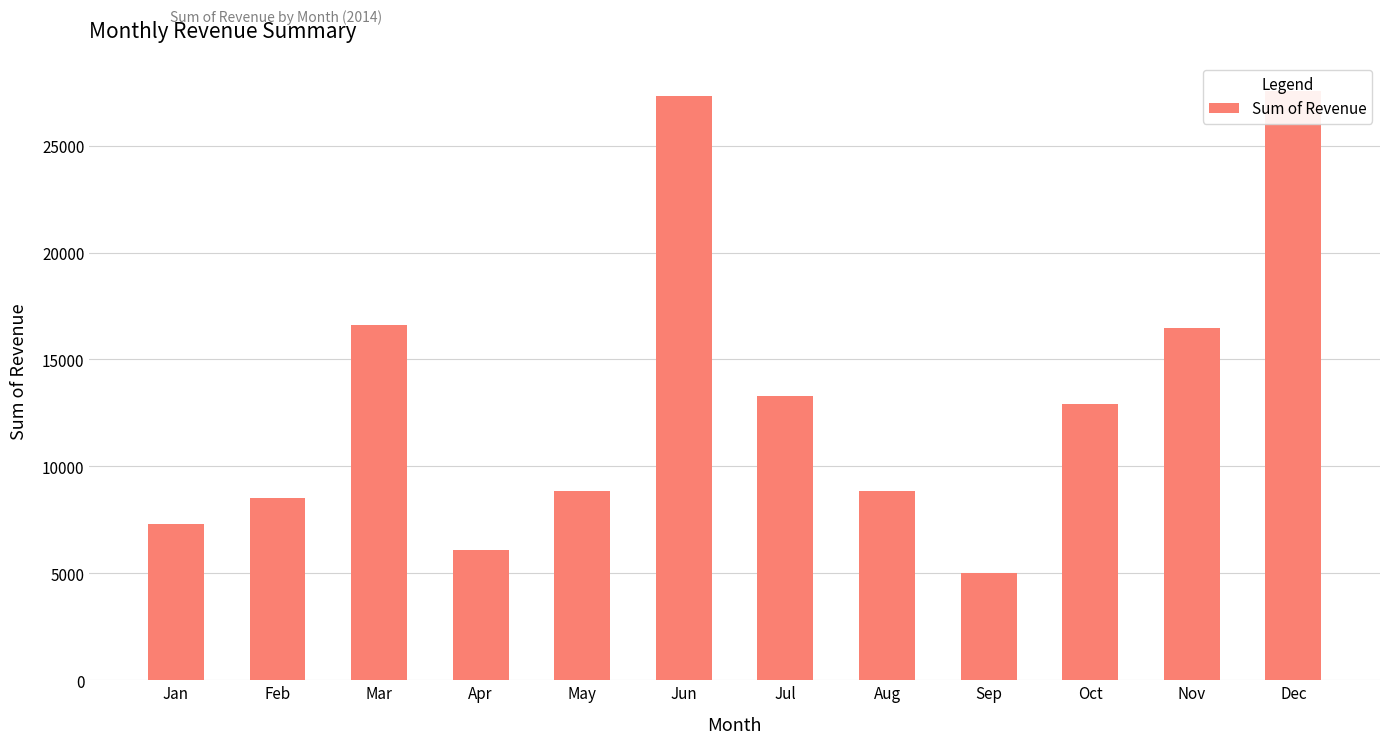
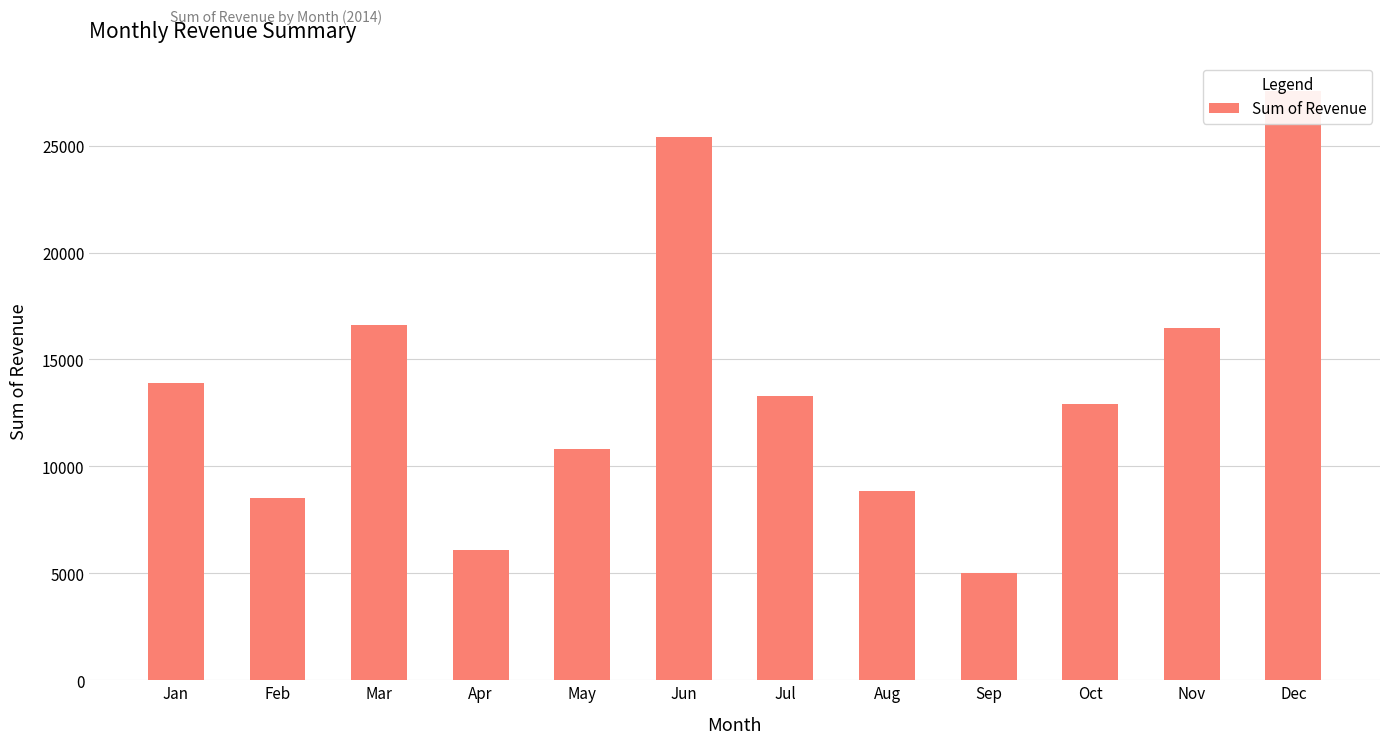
Jan: 7300 -> 13900
May: 8800 -> 10800
Jun: 27300 -> 25400
